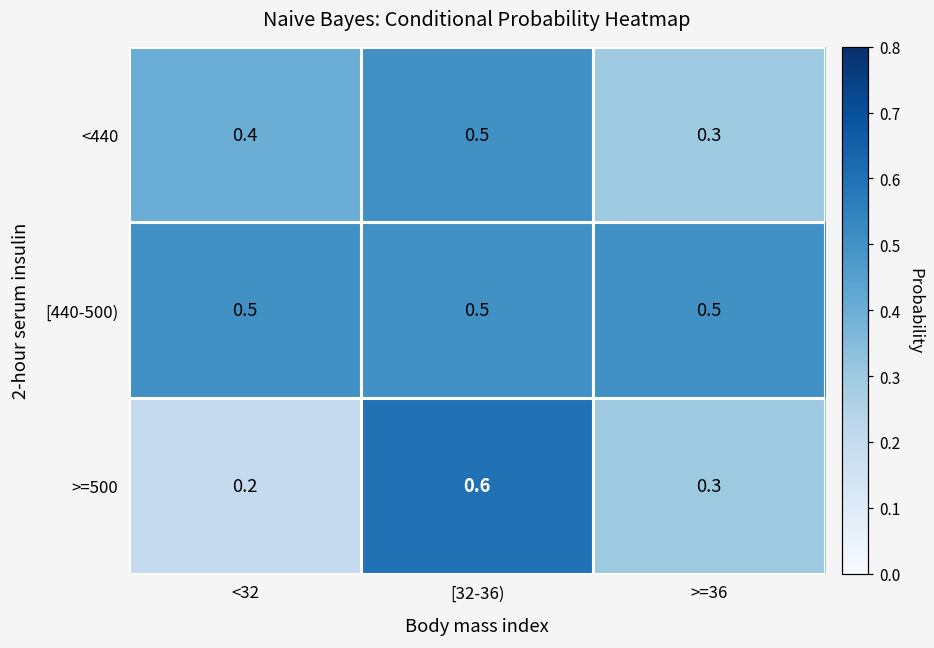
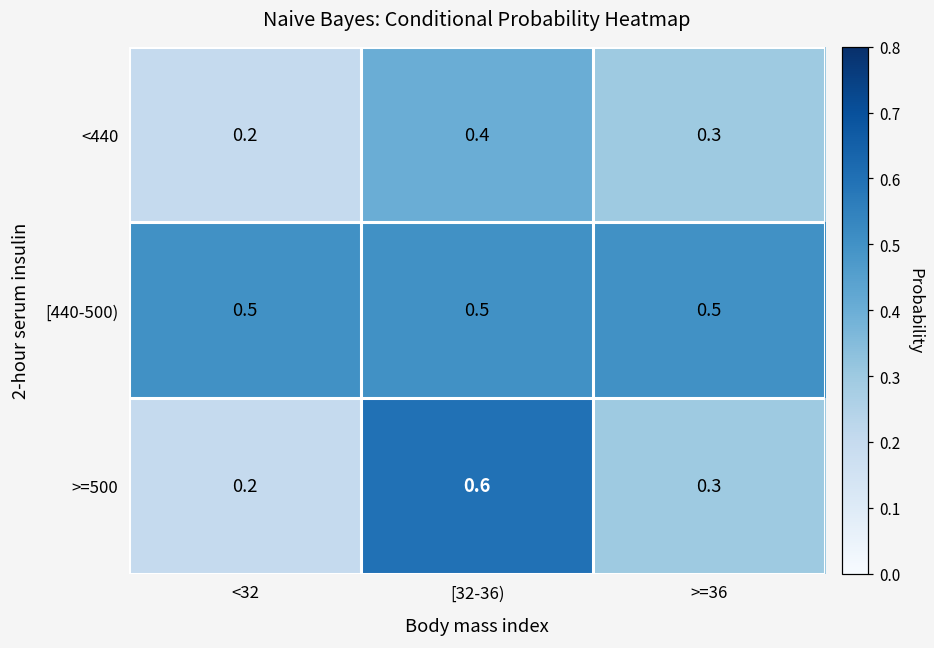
<440, <32: 0.4 -> 0.2
<440, [32-36): 0.5 -> 0.4
